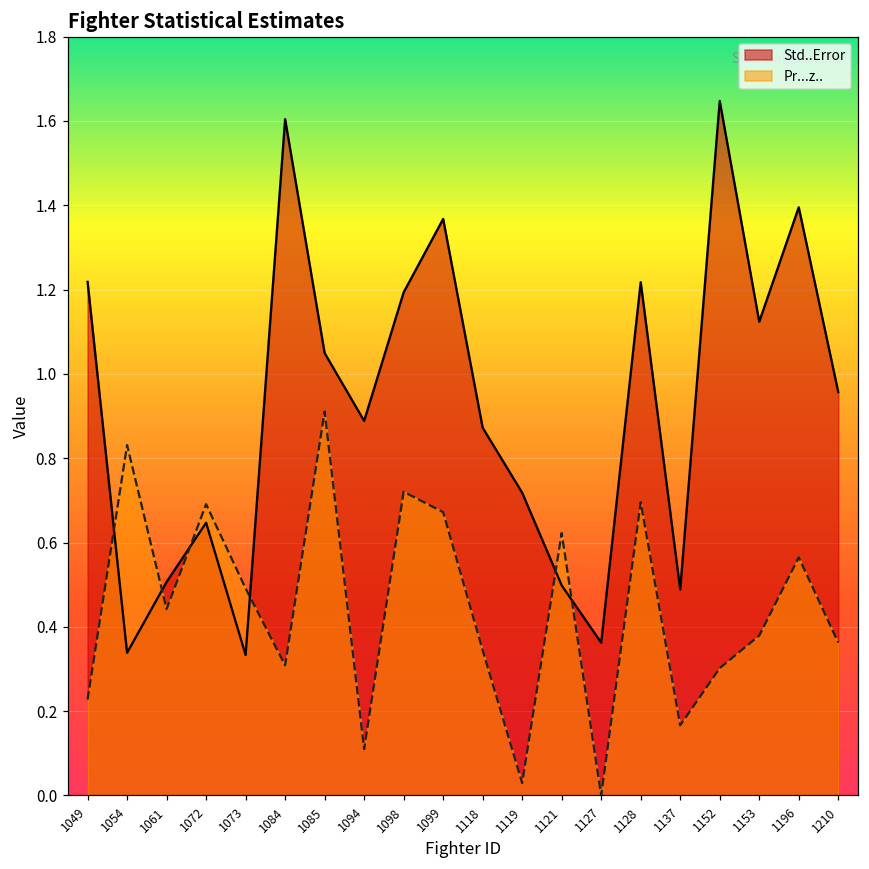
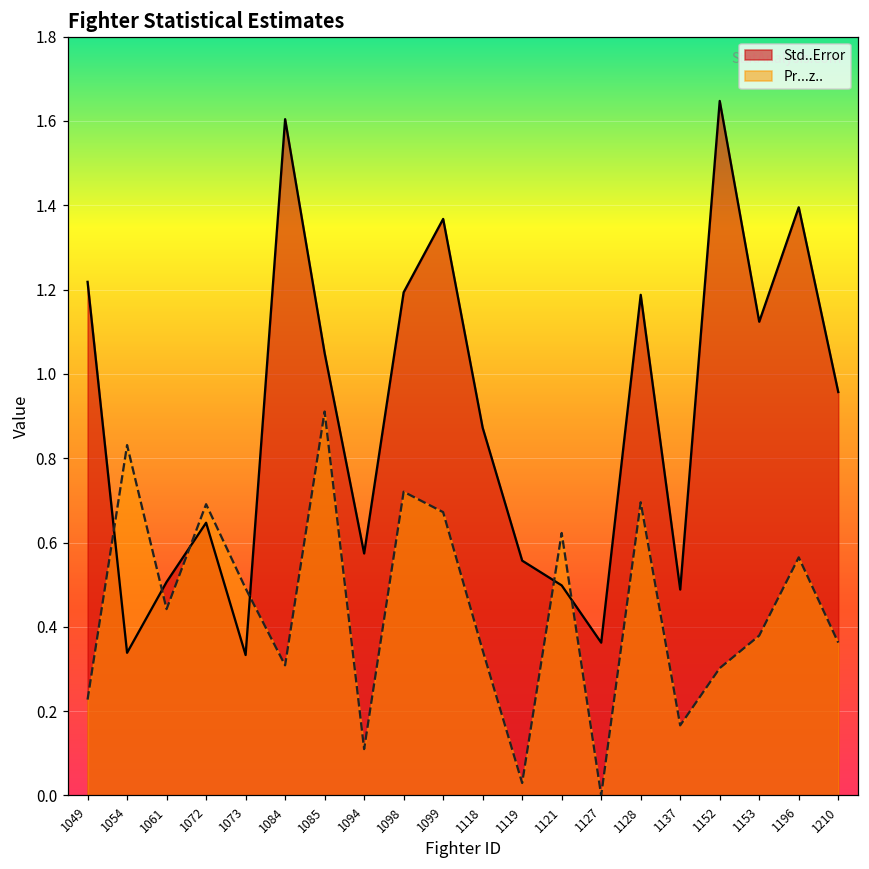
Std..Error, 1094: 0.89 -> 0.57
Std..Error, 1119: 0.72 -> 0.56
Std..Error, 1128: 1.22 -> 1.19
